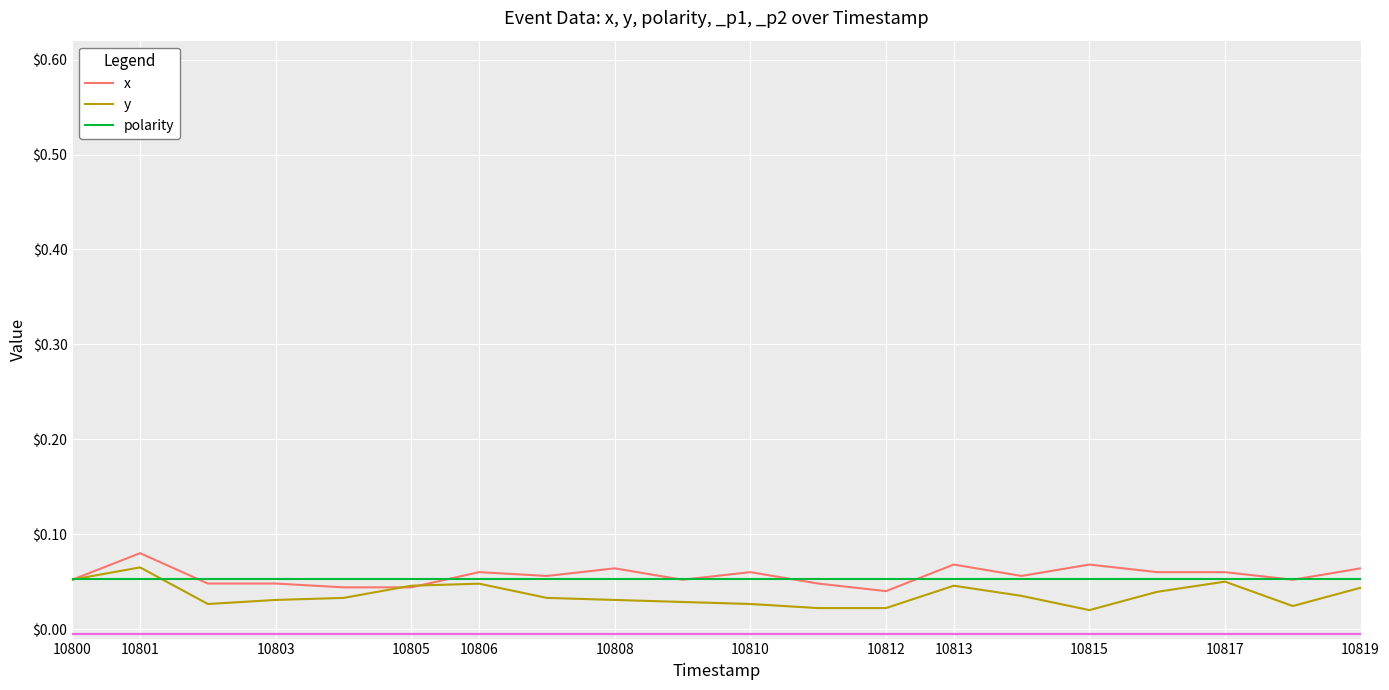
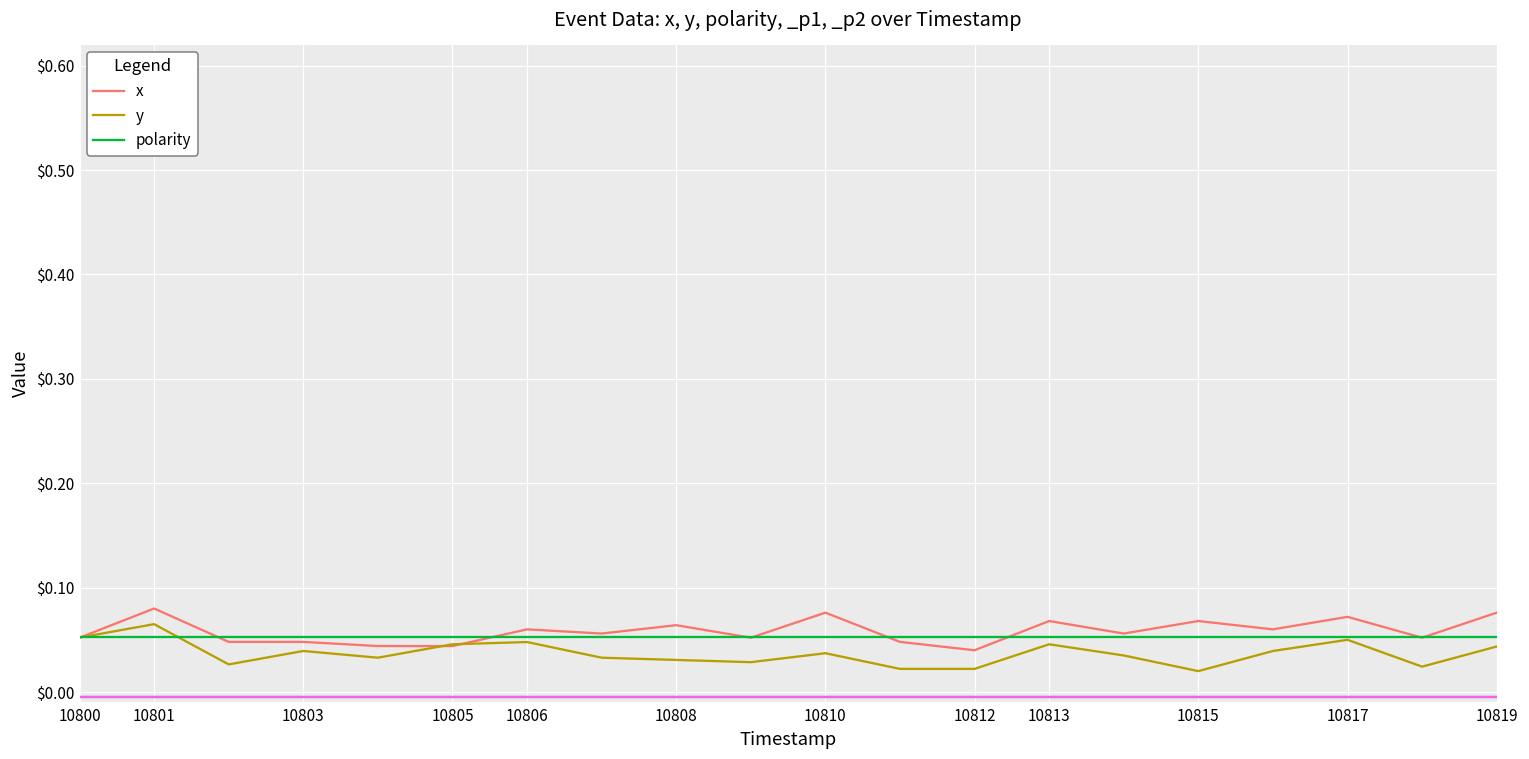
y, 10803: $0.03 -> $0.04
x, 10810: $0.06 -> $0.08
y, 10810: $0.03 -> $0.04
x, 10817: $0.06 -> $0.07
x, 10819: $0.06 -> $0.08
